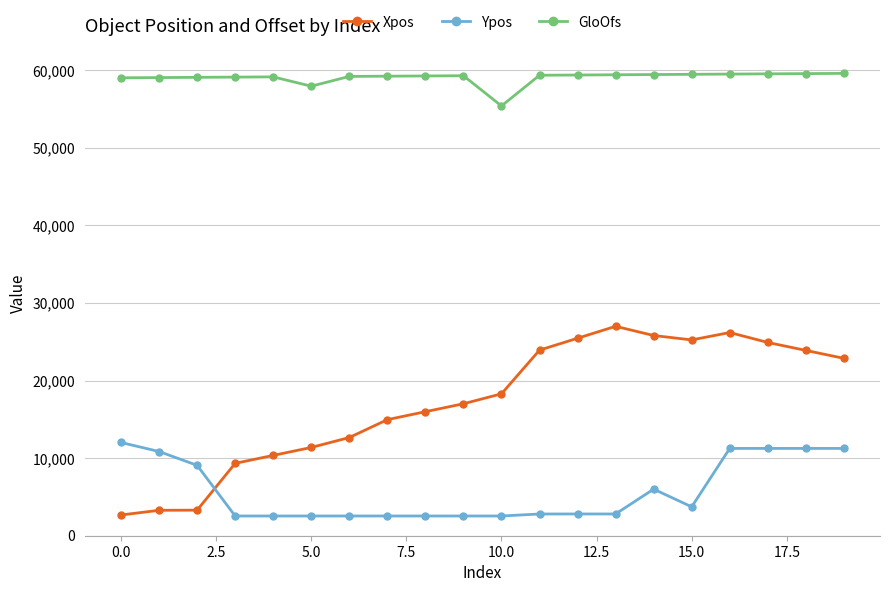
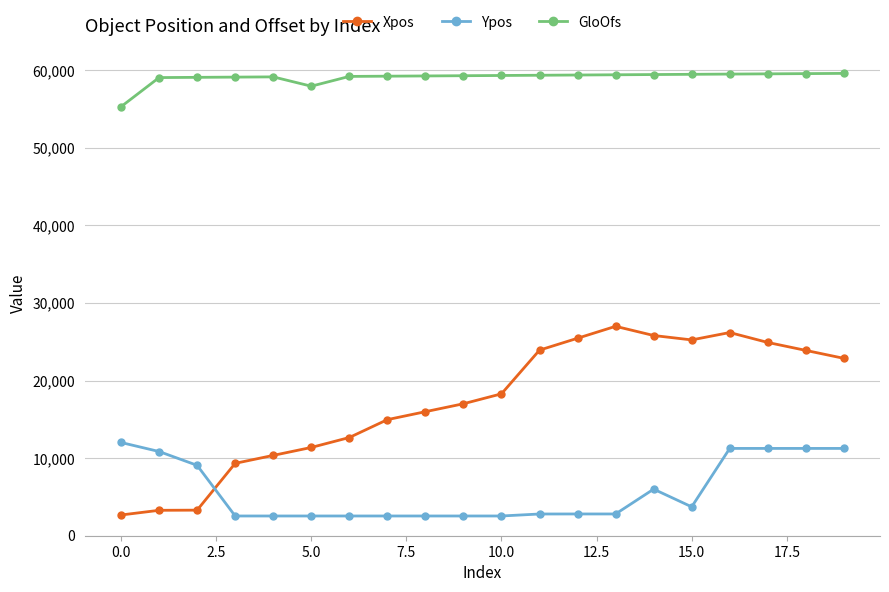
GloOfs, 0.0: 59,000 -> 55,000
GloOfs, 10.0: 55,000 -> 59,000
